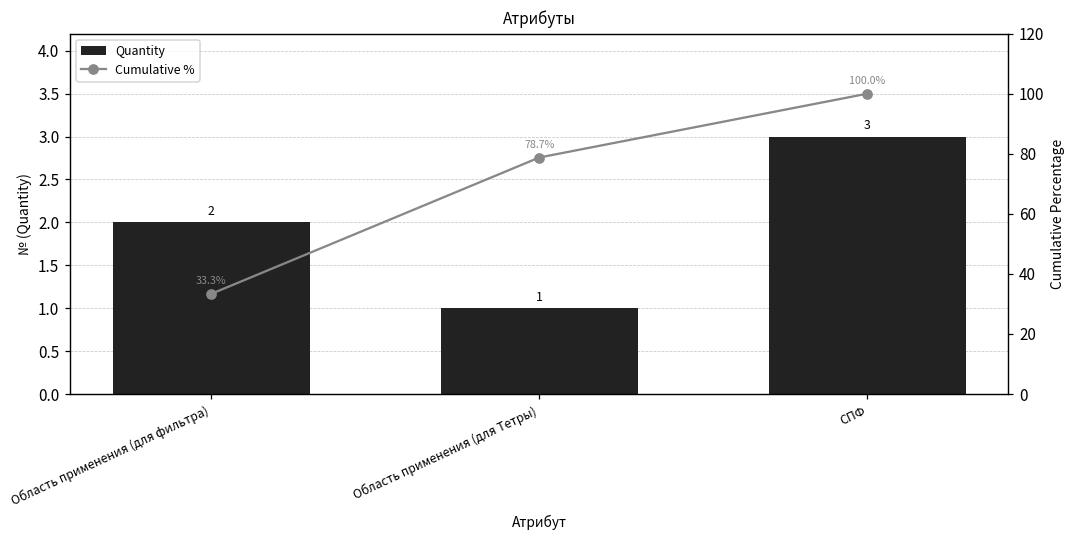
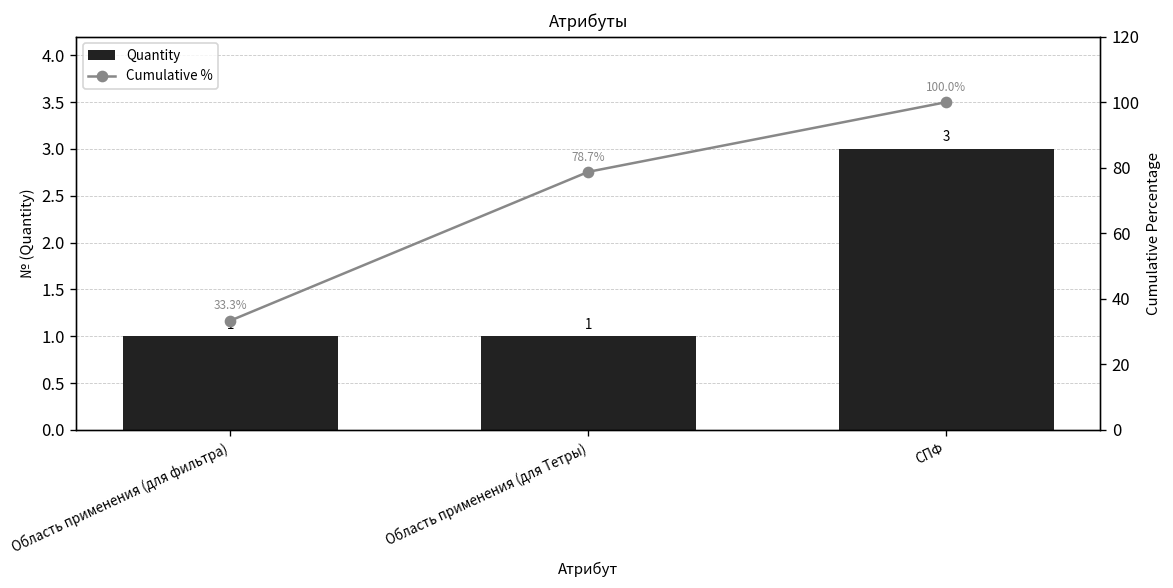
Quantity, Область применения (для фильтра): 2 -> 1
